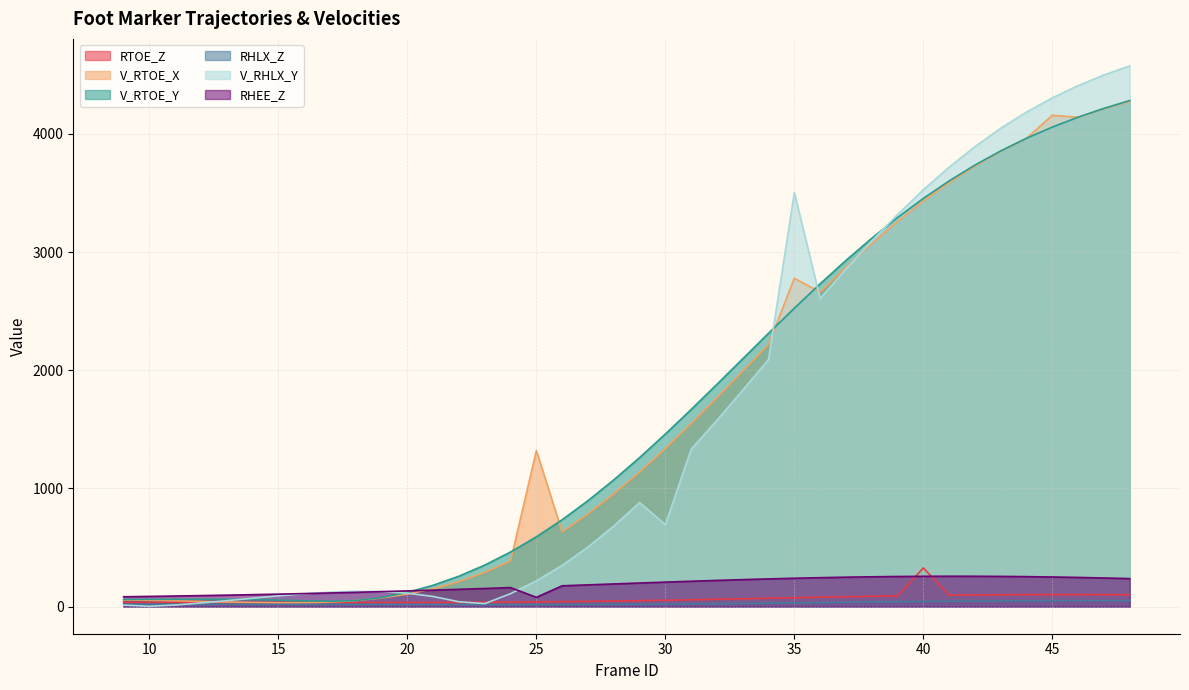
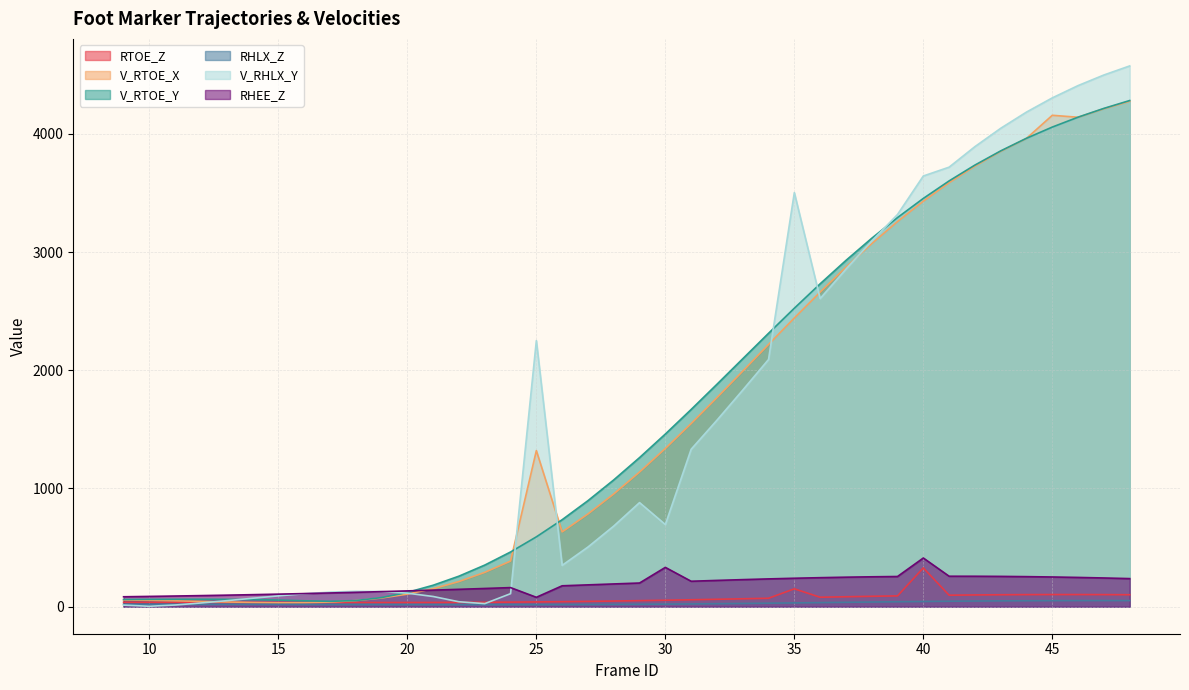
V_RHLX_Y, 25: 220 -> 2250
RHEE_Z, 30: 210 -> 330
RTOE_Z, 35: 80 -> 150
V_RTOE_X, 35: 2780 -> 2440
V_RHLX_Y, 40: 3530 -> 3640
RHEE_Z, 40: 260 -> 410
